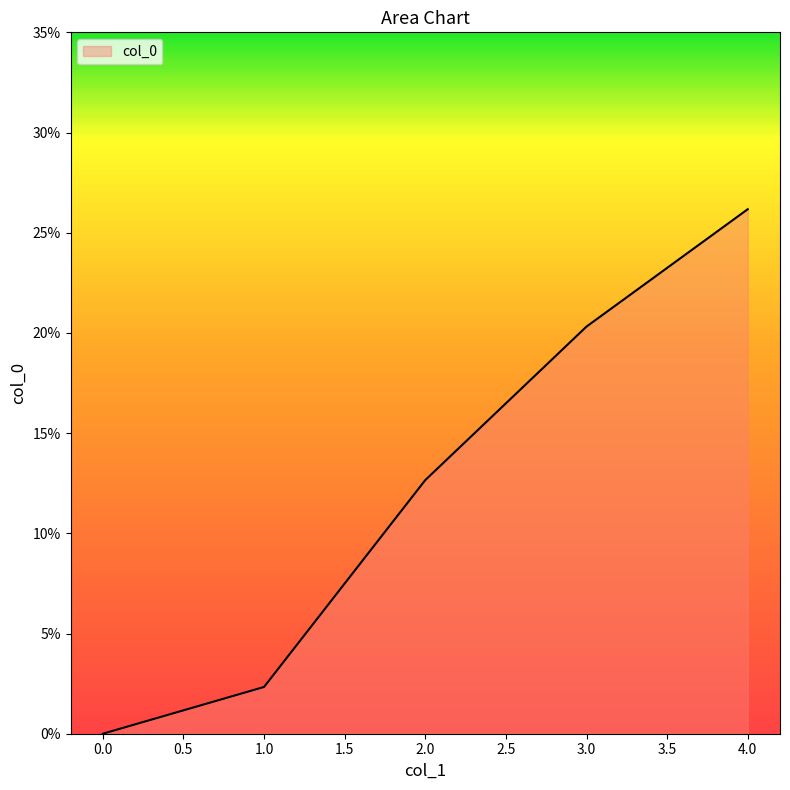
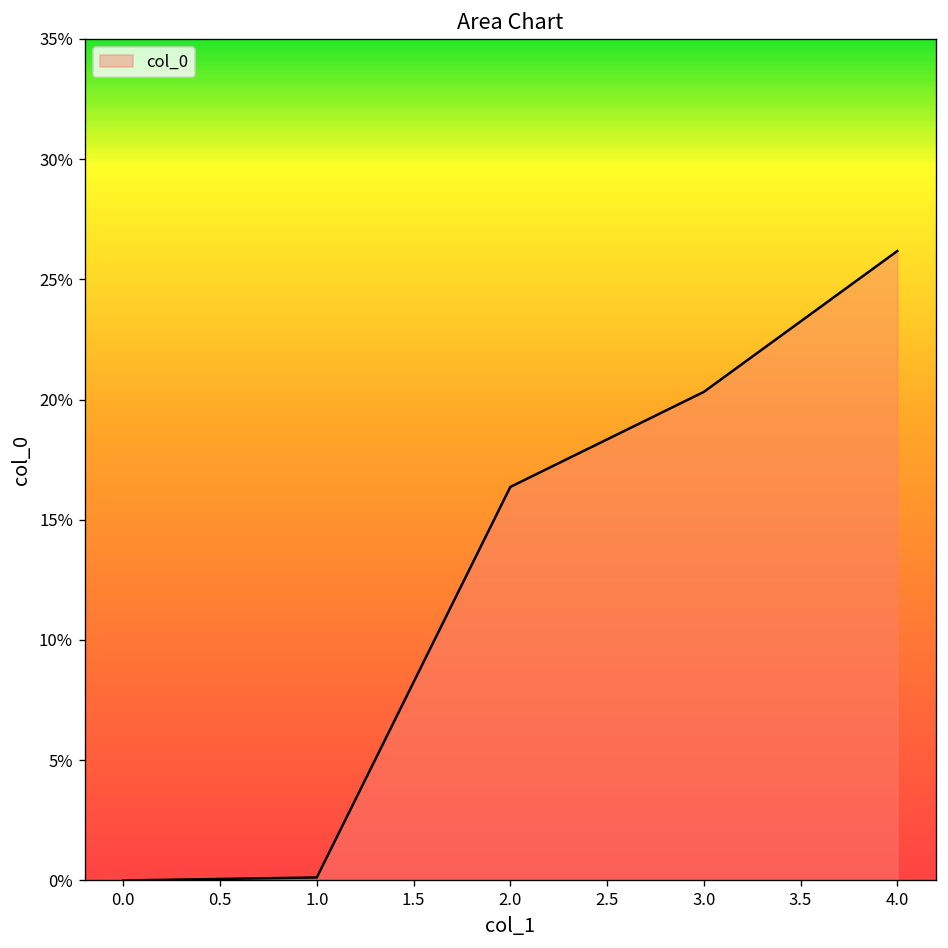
1.0: 2.3% -> 0.1%
2.0: 12.7% -> 16.4%
